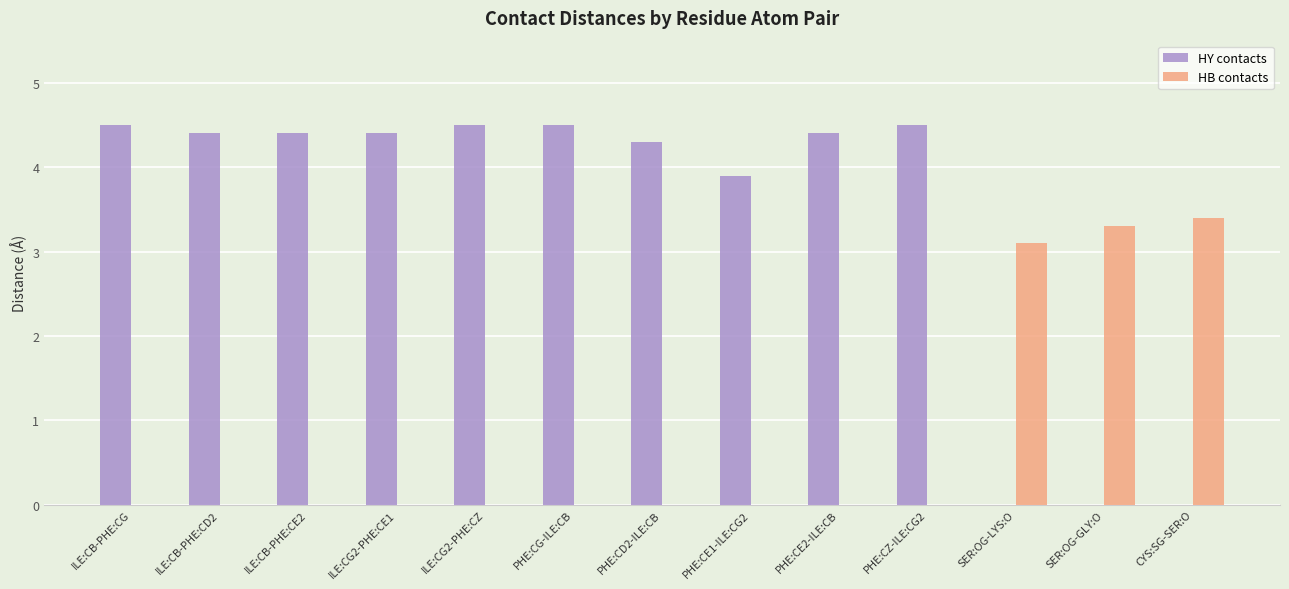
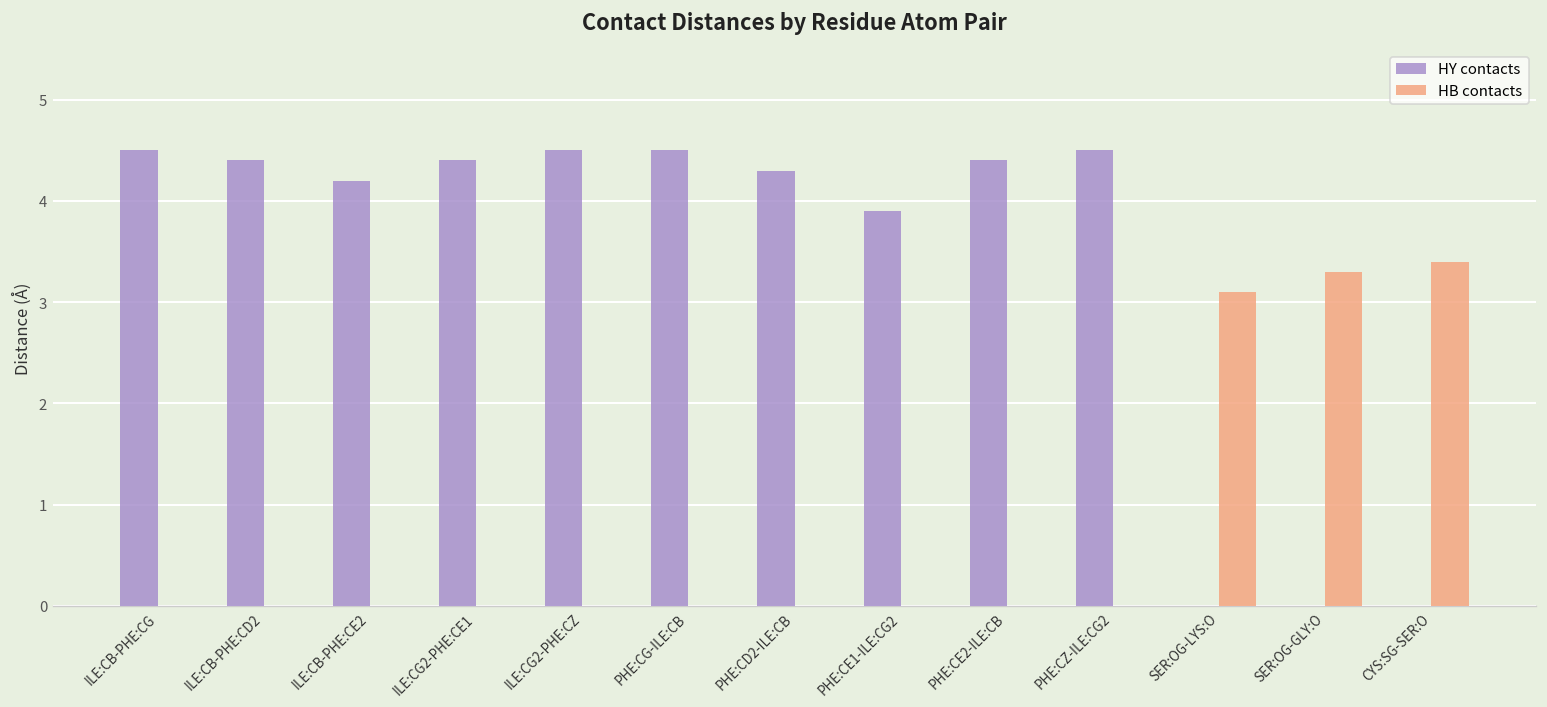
HY contacts, ILE:CB-PHE:CE2: 4.4 -> 4.2
